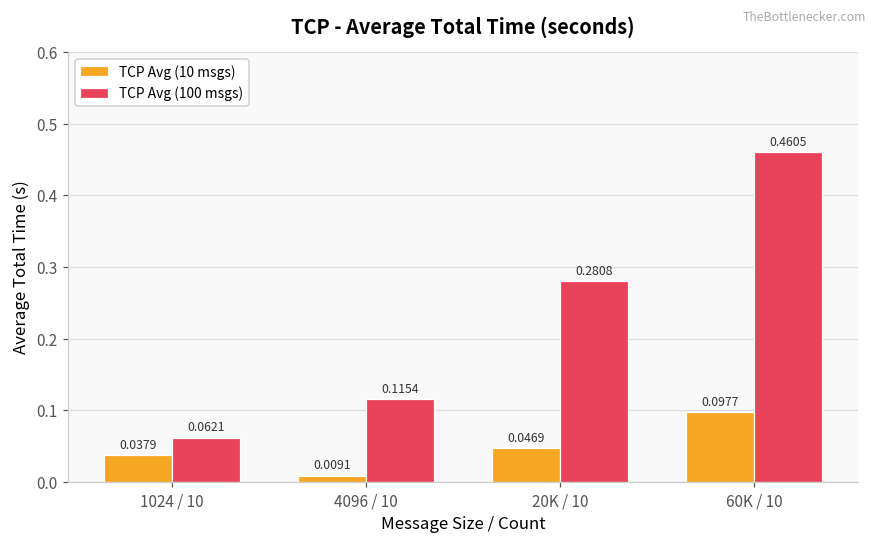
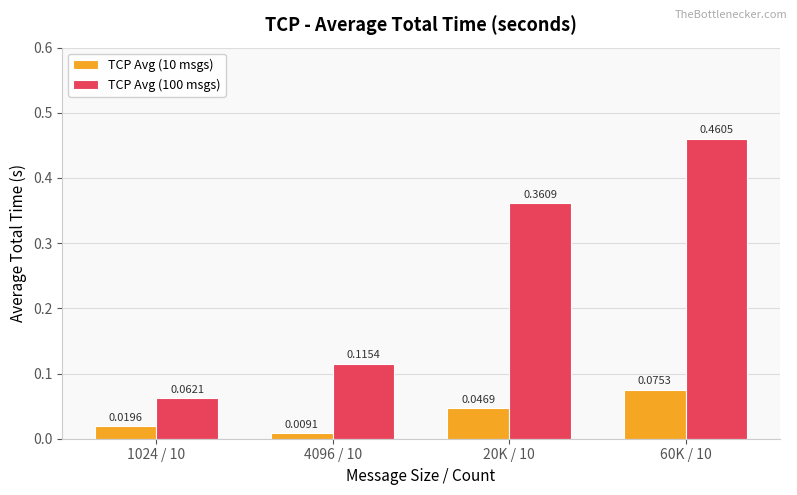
TCP Avg (10 msgs), 1024 / 10: 0.0379 -> 0.0196
TCP Avg (100 msgs), 20K / 10: 0.2808 -> 0.3609
TCP Avg (10 msgs), 60K / 10: 0.0977 -> 0.0753
